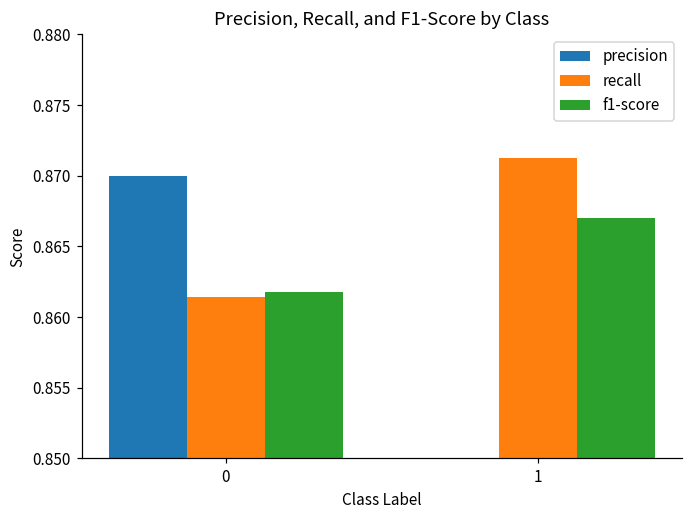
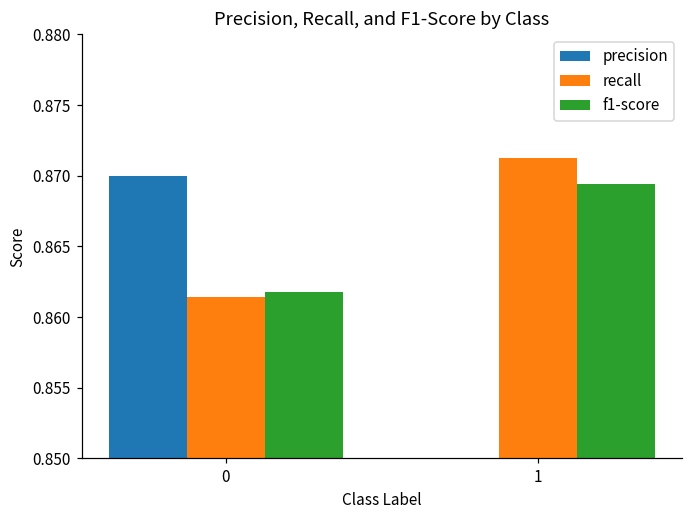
f1-score, 1: 0.8670 -> 0.8694
